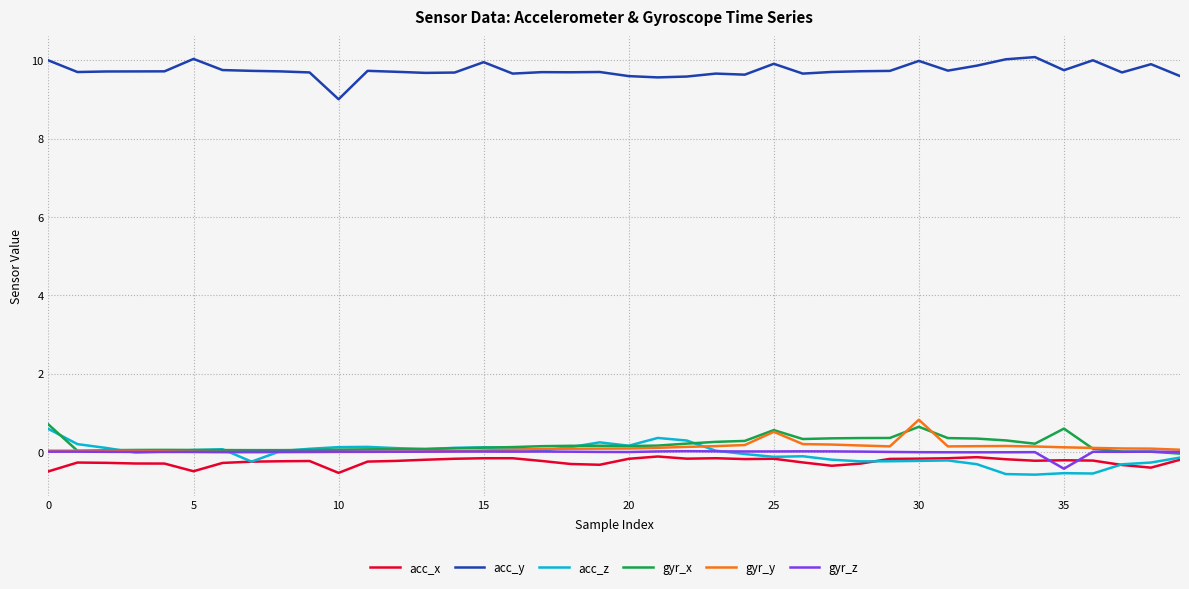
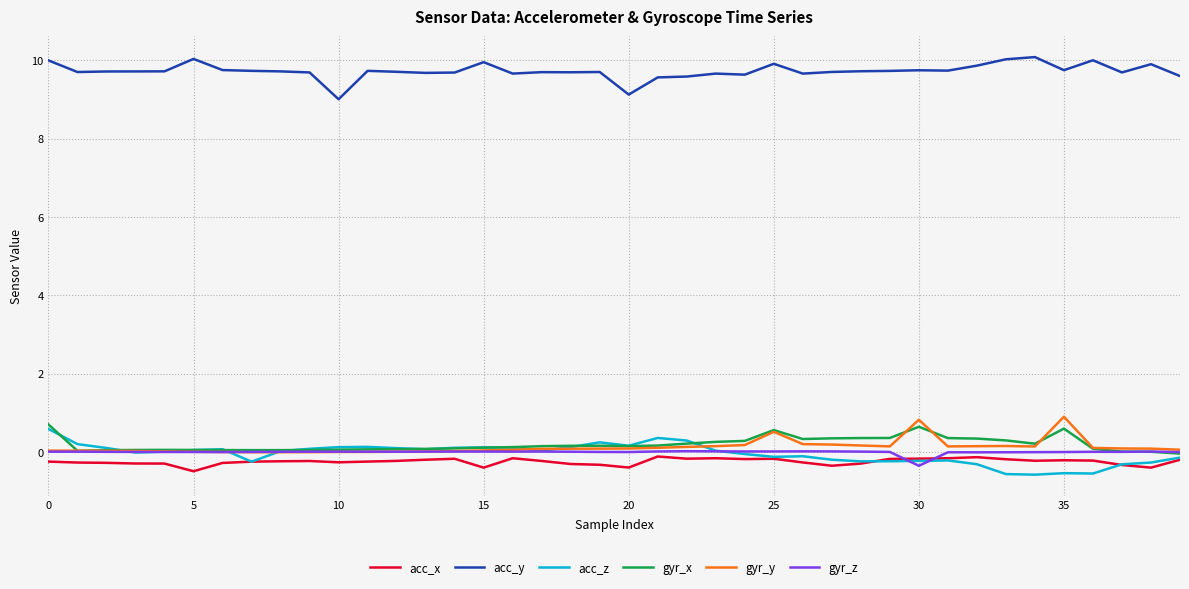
acc_x, 0: -0.5 -> -0.2
acc_x, 10: -0.5 -> -0.3
acc_x, 15: -0.2 -> -0.4
acc_x, 20: -0.2 -> -0.4
acc_y, 20: 9.6 -> 9.1
acc_y, 30: 10.0 -> 9.7
gyr_z, 30: 0.0 -> -0.4
gyr_y, 35: 0.1 -> 0.9
gyr_z, 35: -0.4 -> 0.0
